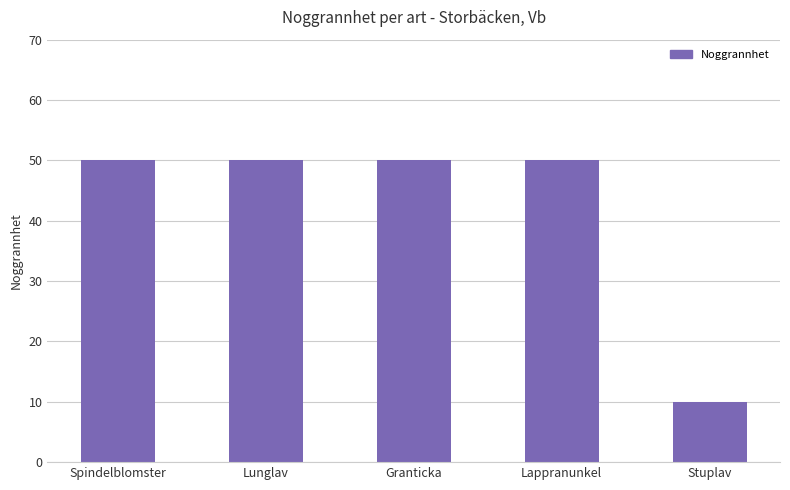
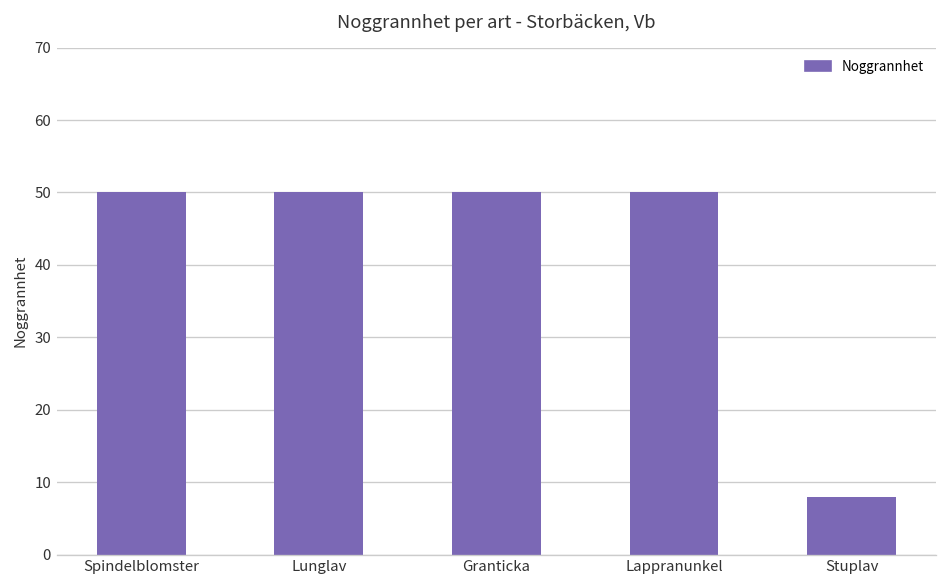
Stuplav: 10 -> 8
